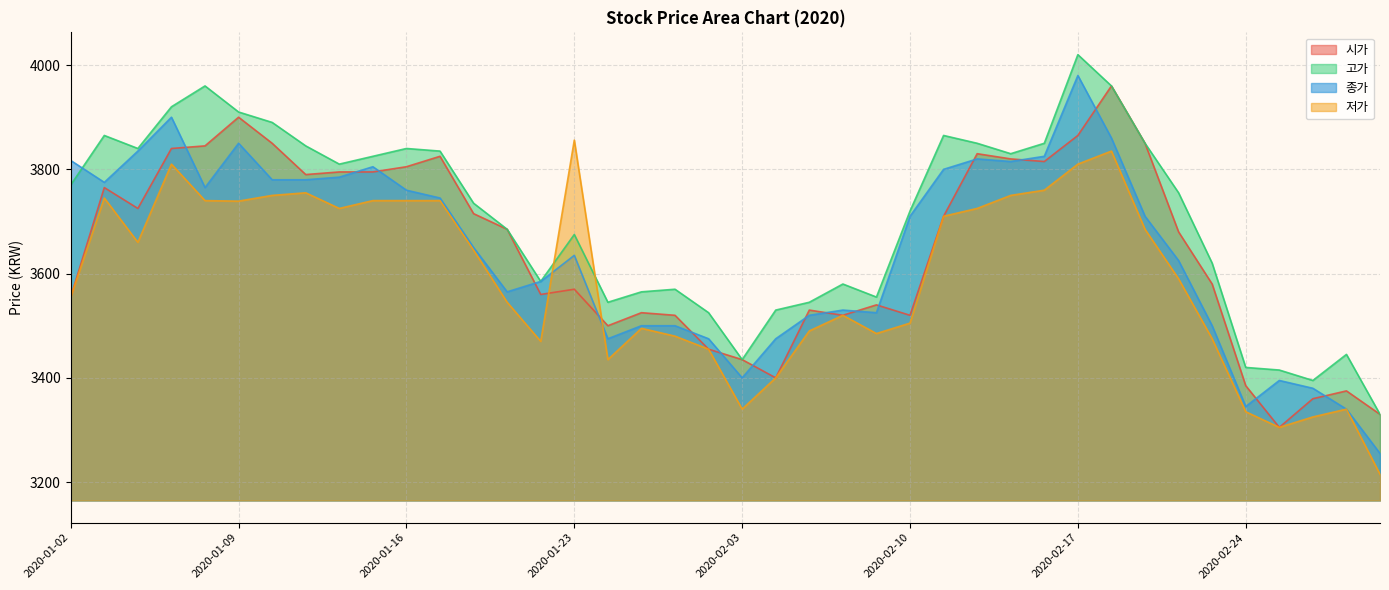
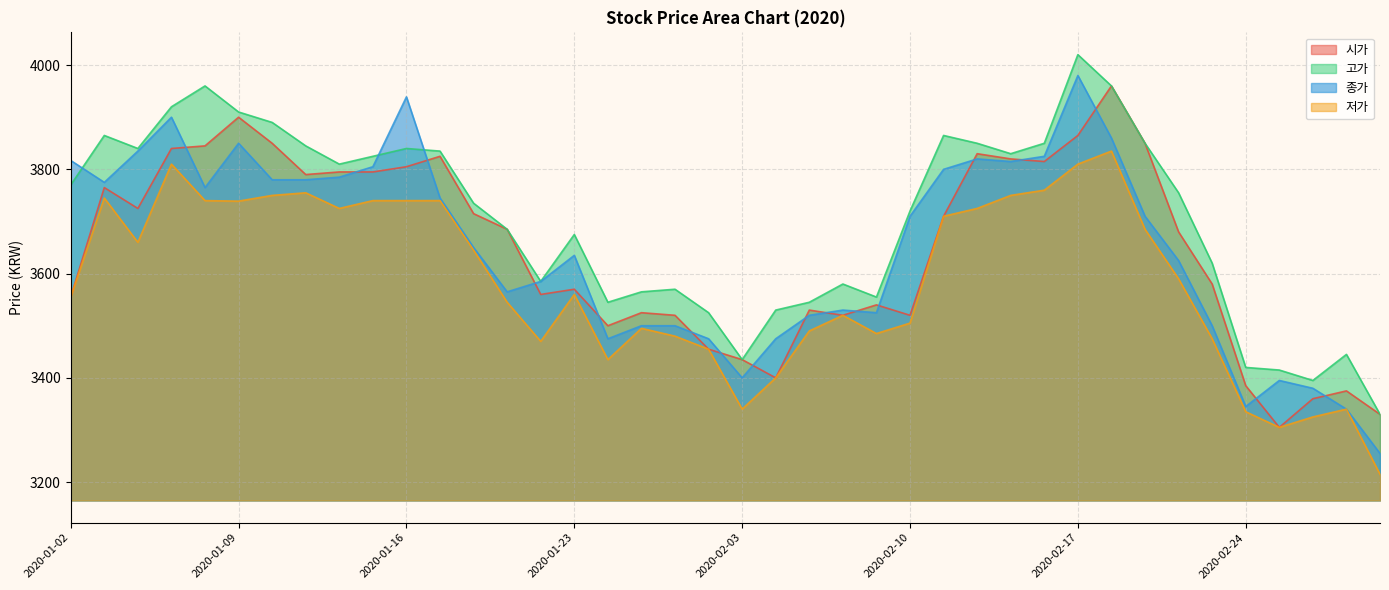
종가, 2020-01-16: 3760 -> 3940
저가, 2020-01-23: 3860 -> 3560
